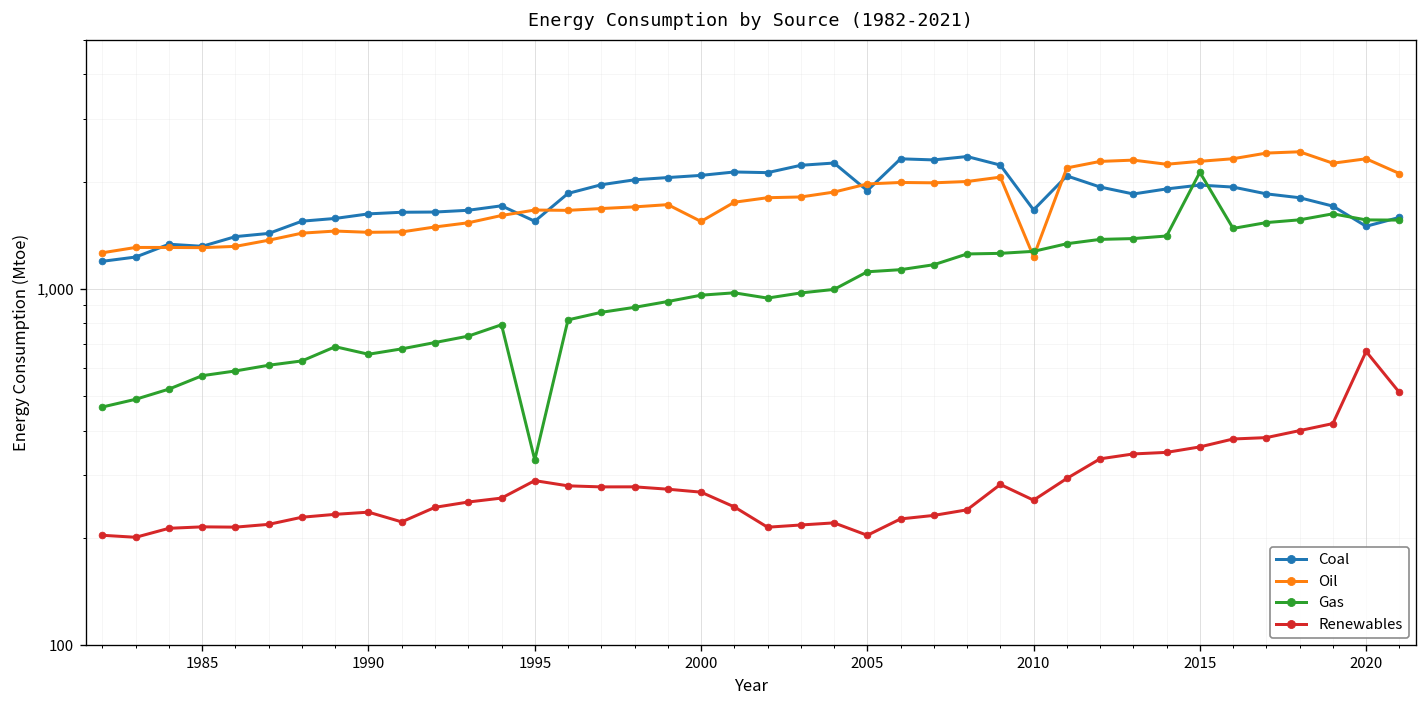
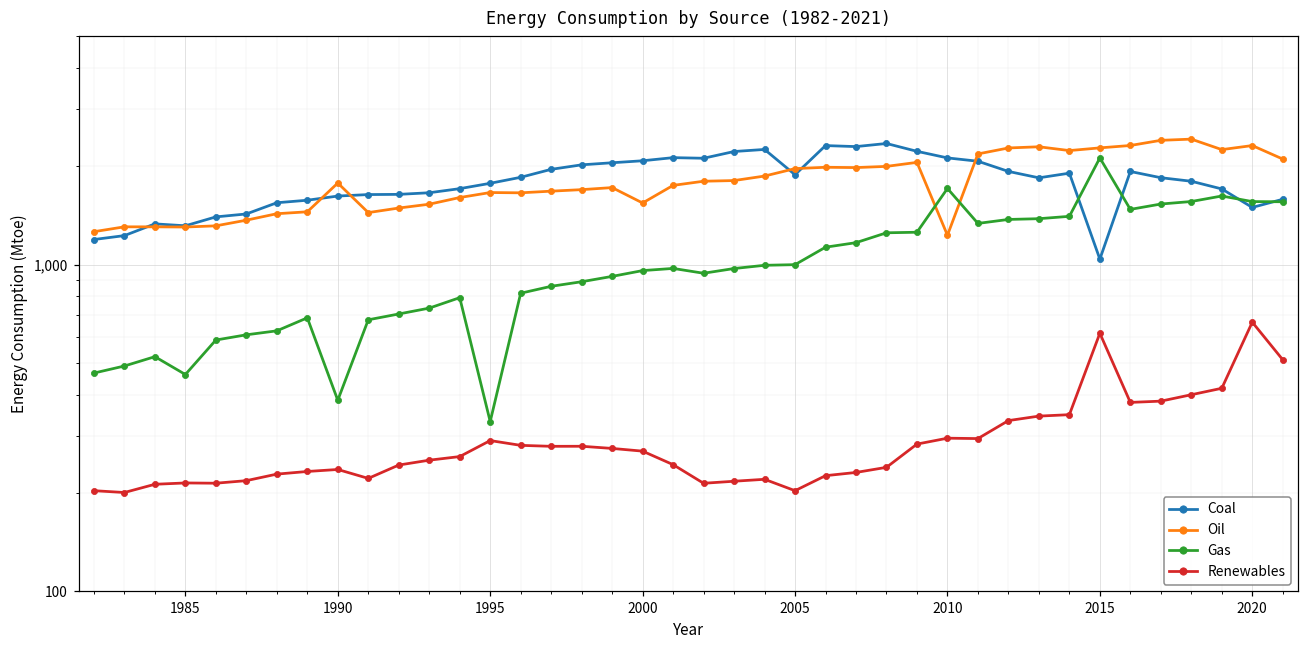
Gas, 1985: 570 -> 460
Oil, 1990: 1,400 -> 1,800
Gas, 1990: 660 -> 380
Coal, 1995: 1,500 -> 1,800
Gas, 2005: 1,120 -> 1,000
Coal, 2010: 1,700 -> 2,100
Gas, 2010: 1,270 -> 1,700
Renewables, 2010: 260 -> 290
Coal, 2015: 2,000 -> 1,040
Renewables, 2015: 360 -> 620
